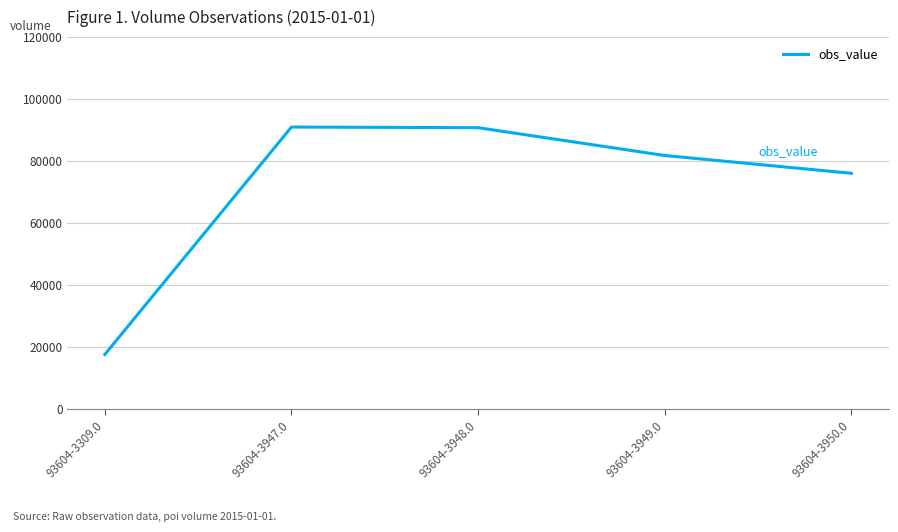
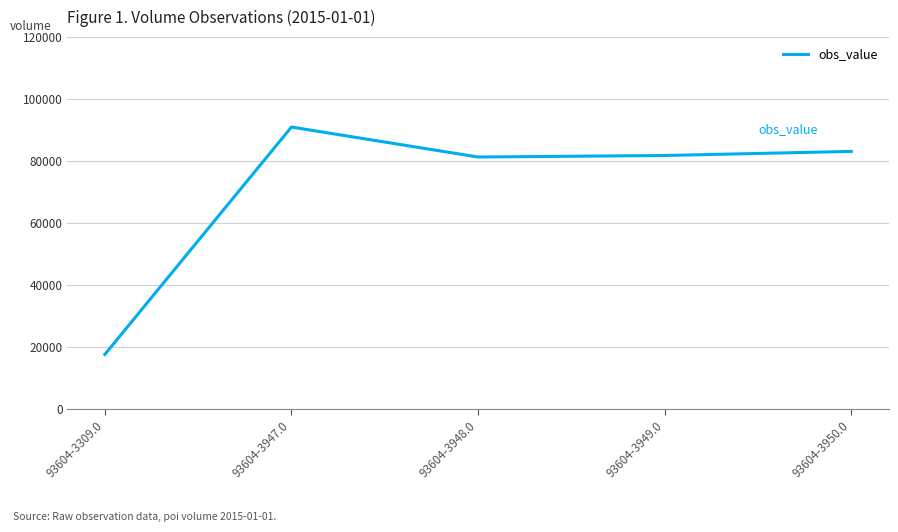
93604-3948.0: 91000 -> 81000
93604-3950.0: 76000 -> 83000
